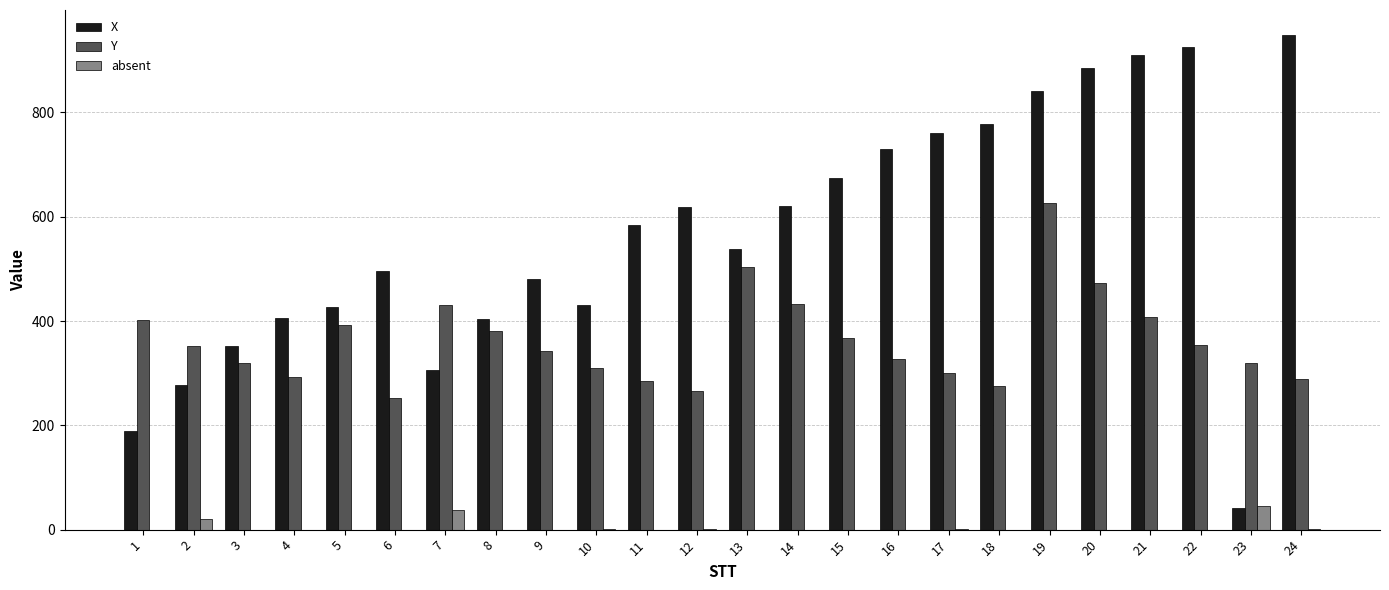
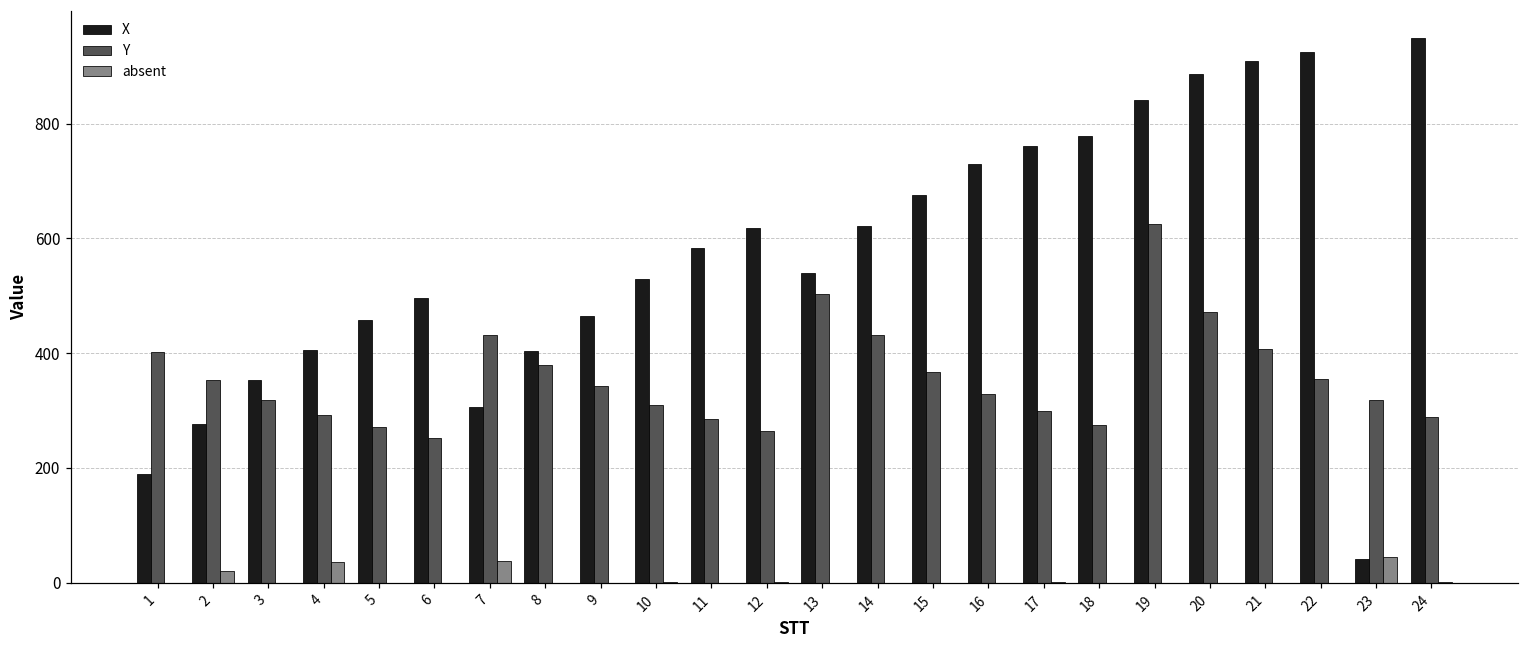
absent, 4: 0 -> 40
X, 5: 430 -> 460
Y, 5: 390 -> 270
X, 9: 480 -> 460
X, 10: 430 -> 530
